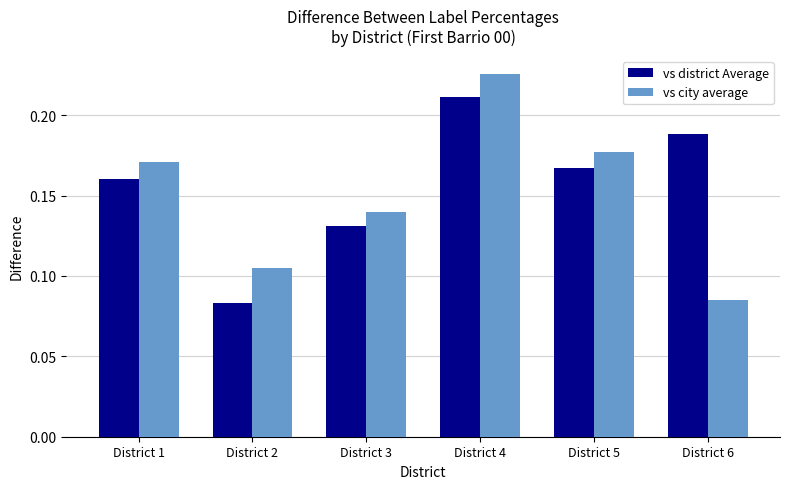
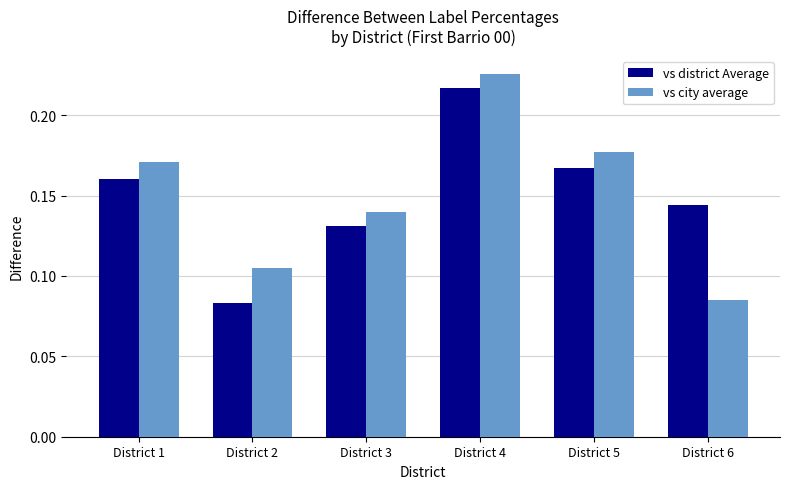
vs district Average, District 4: 0.211 -> 0.217
vs district Average, District 6: 0.188 -> 0.144
